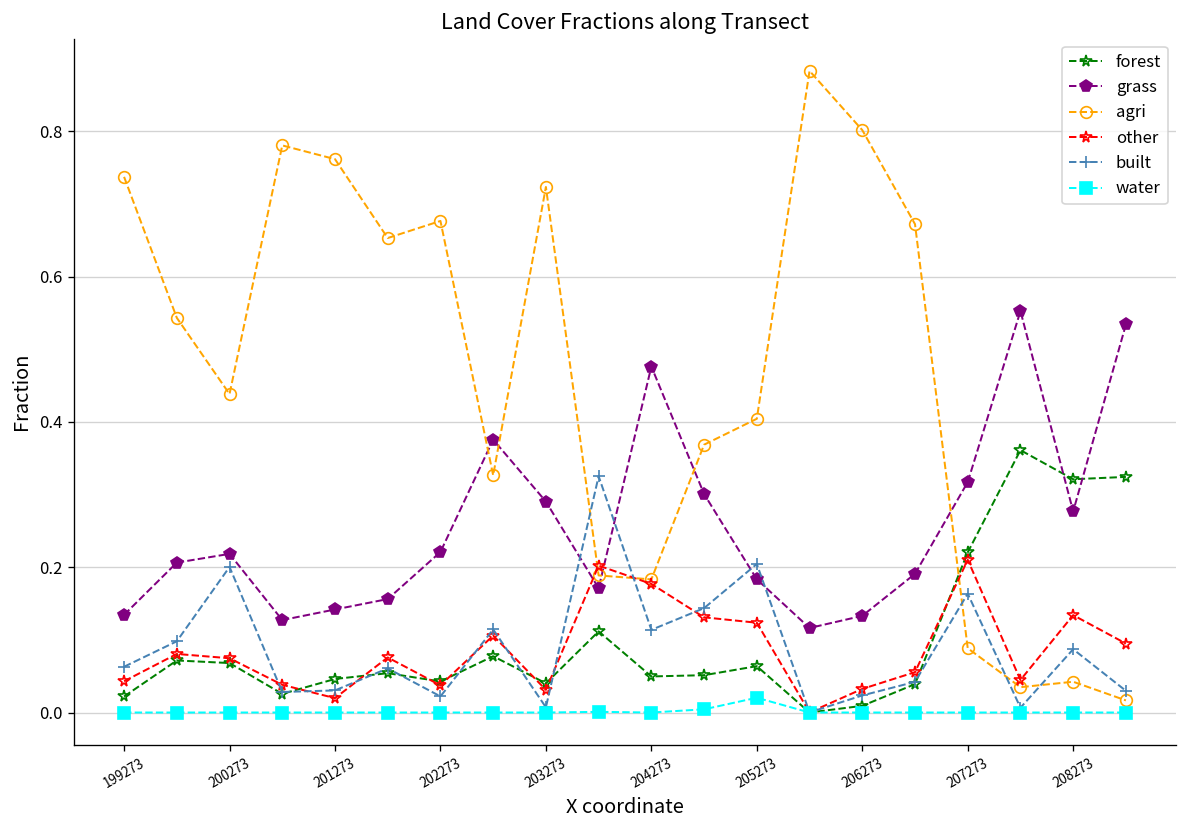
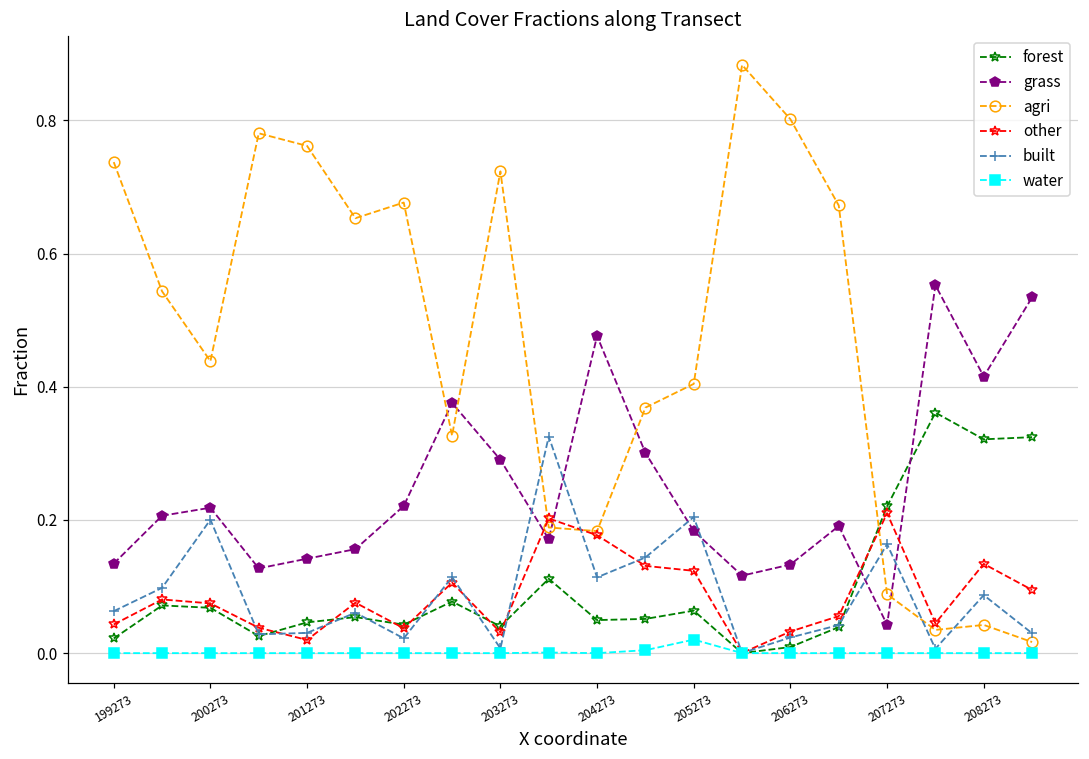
grass, 207273: 0.32 -> 0.04
grass, 208273: 0.28 -> 0.42
